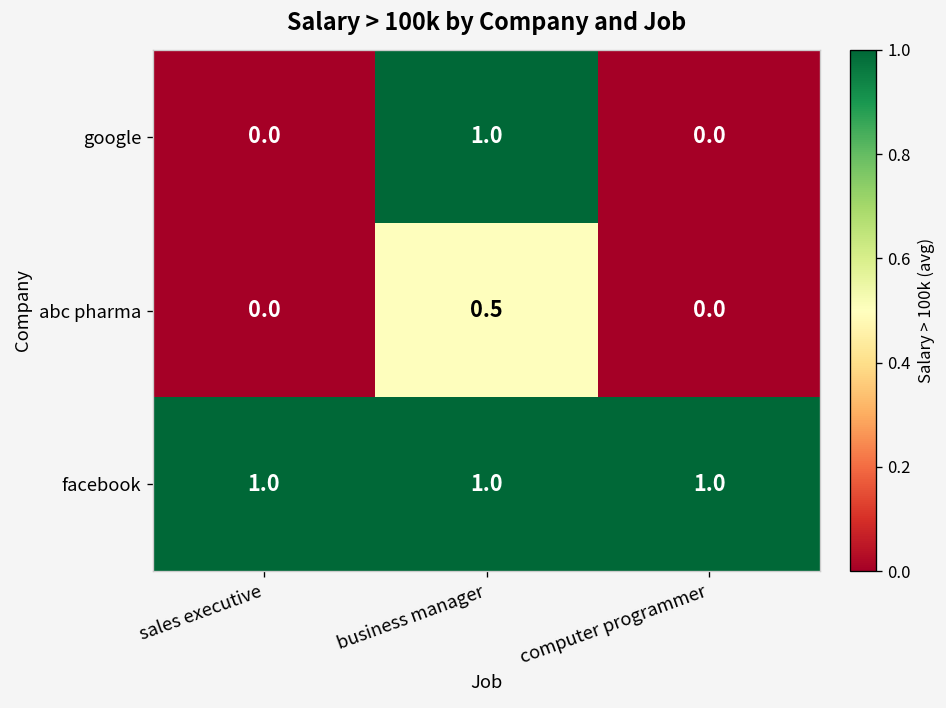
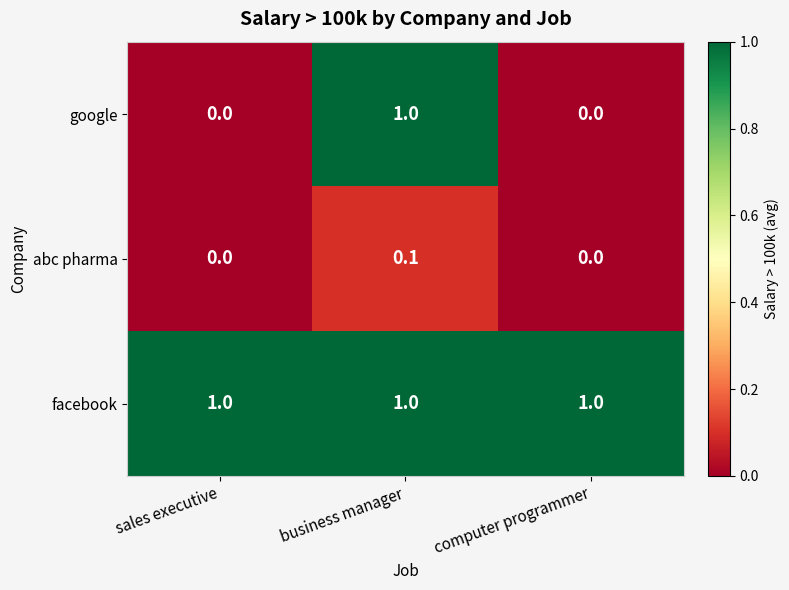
abc pharma, business manager: 0.5 -> 0.1
